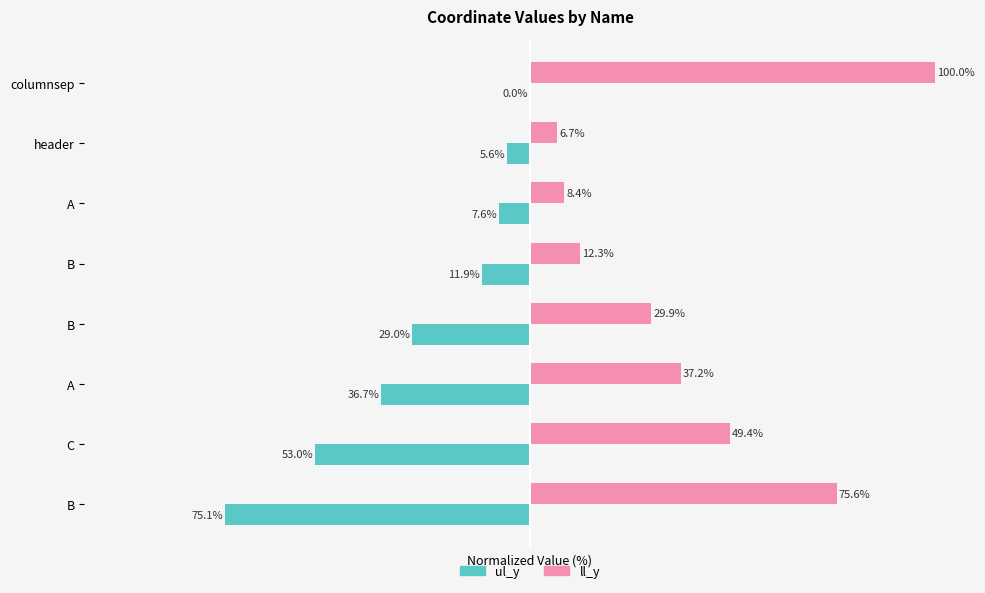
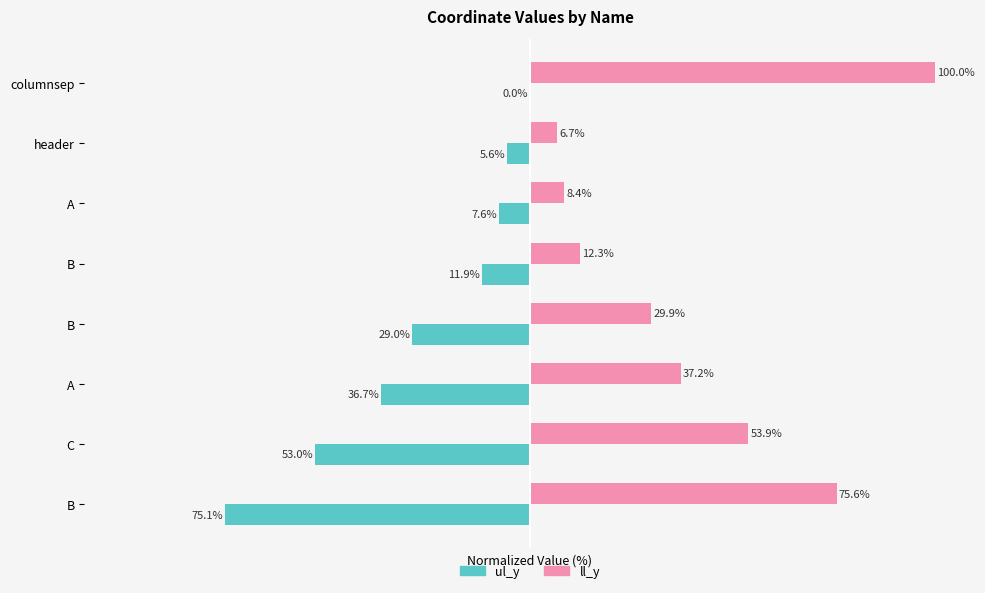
ll_y, C: 49.4% -> 53.9%
